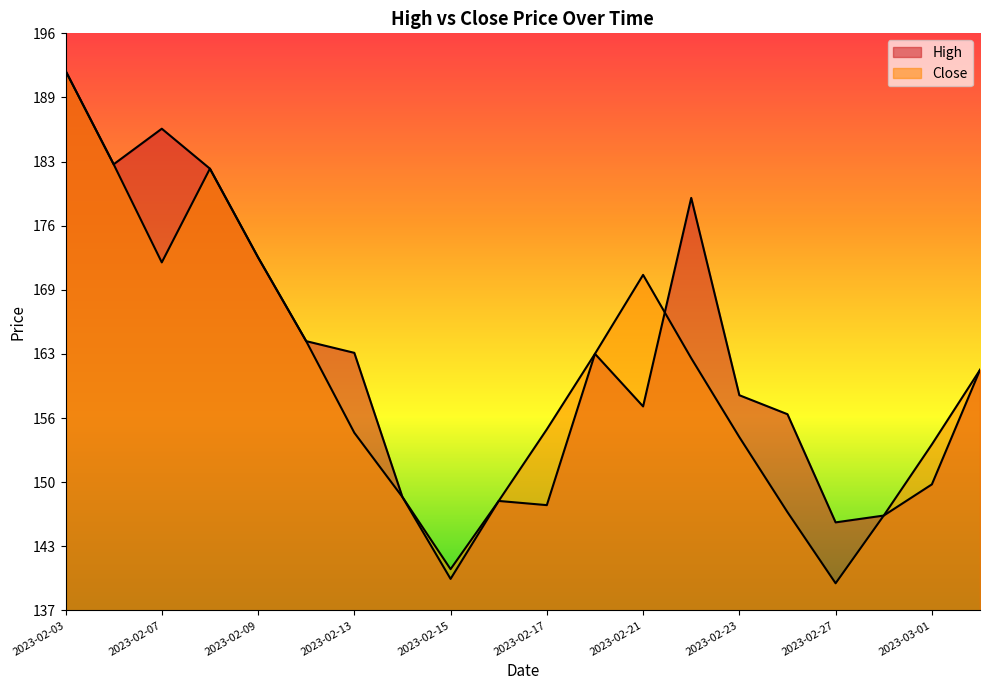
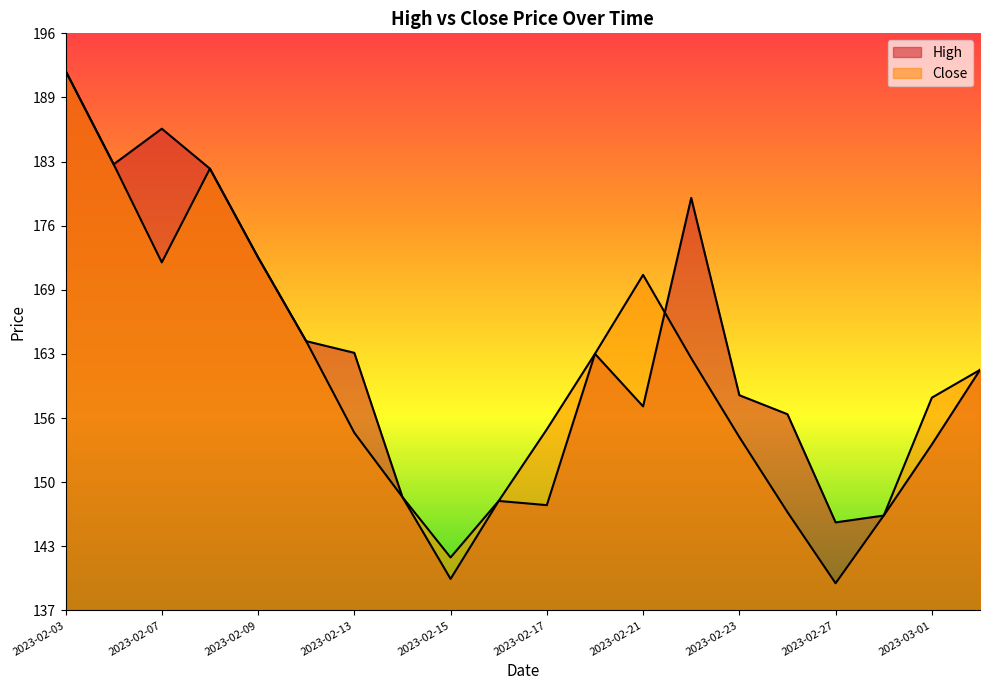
Close, 2023-02-15: 141 -> 142
High, 2023-03-01: 150 -> 154
Close, 2023-03-01: 154 -> 158
